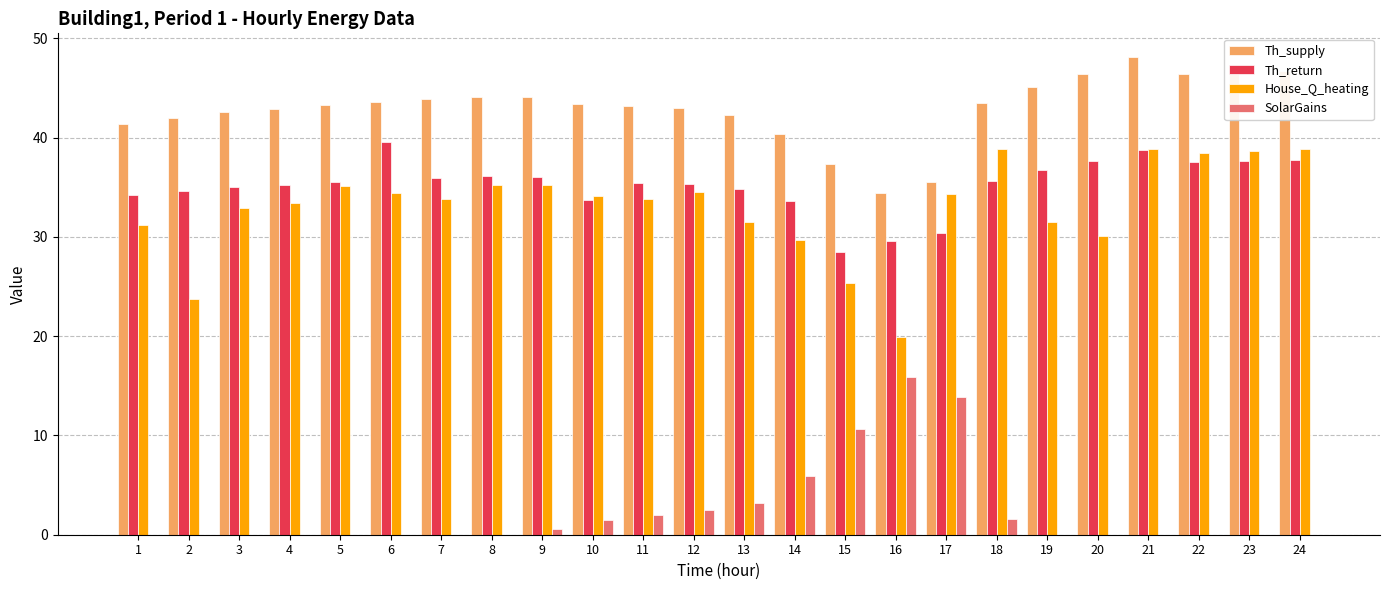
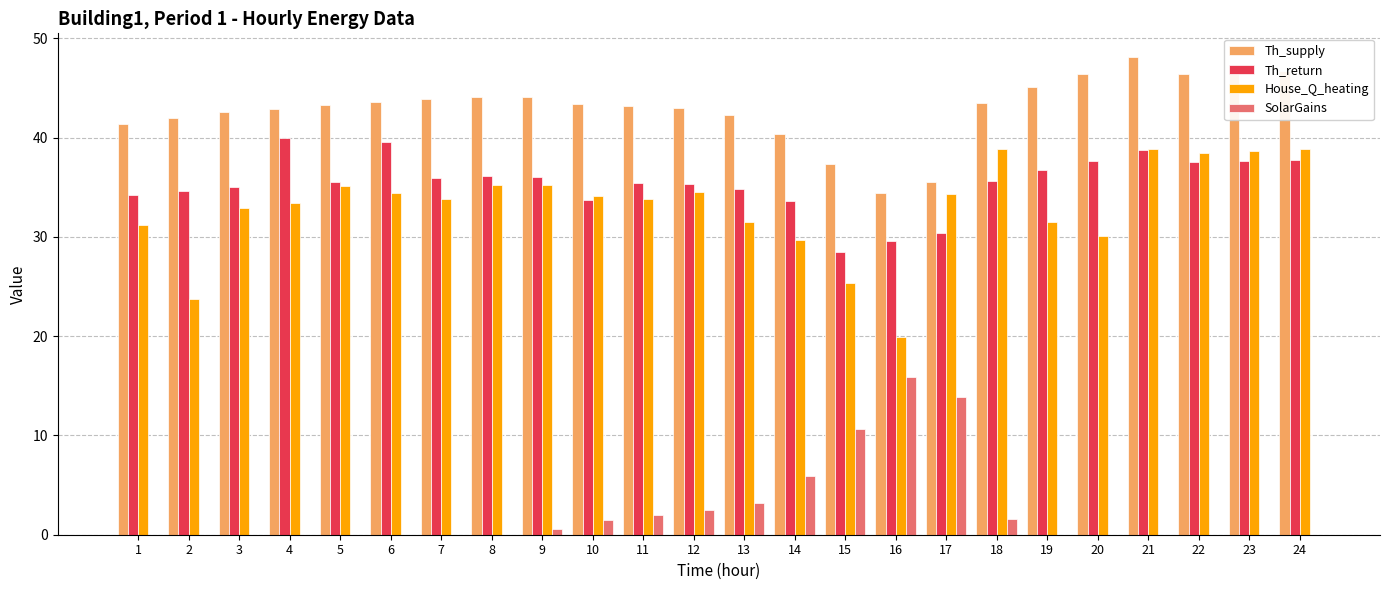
Th_return, 4: 35 -> 40
